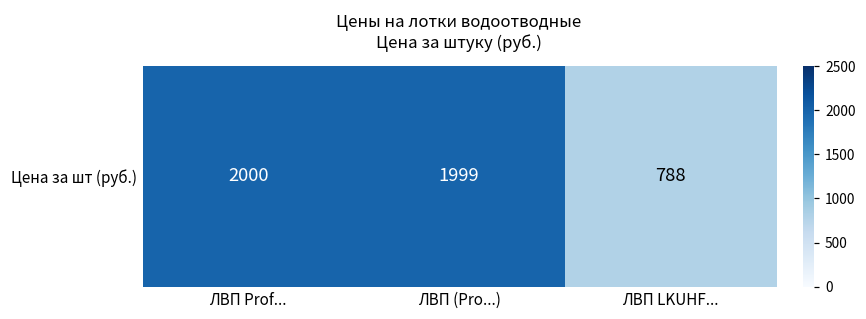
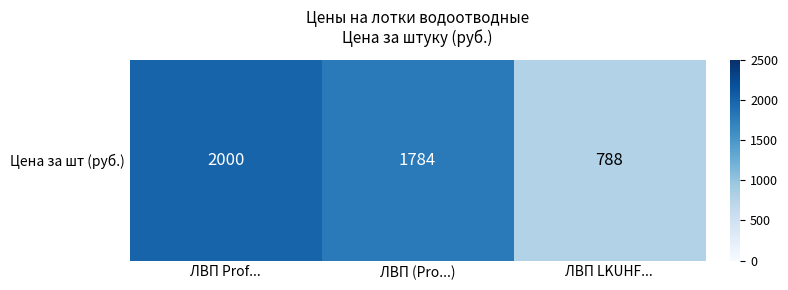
Цена за шт (руб.), ЛВП (Pro...): 1999 -> 1784
